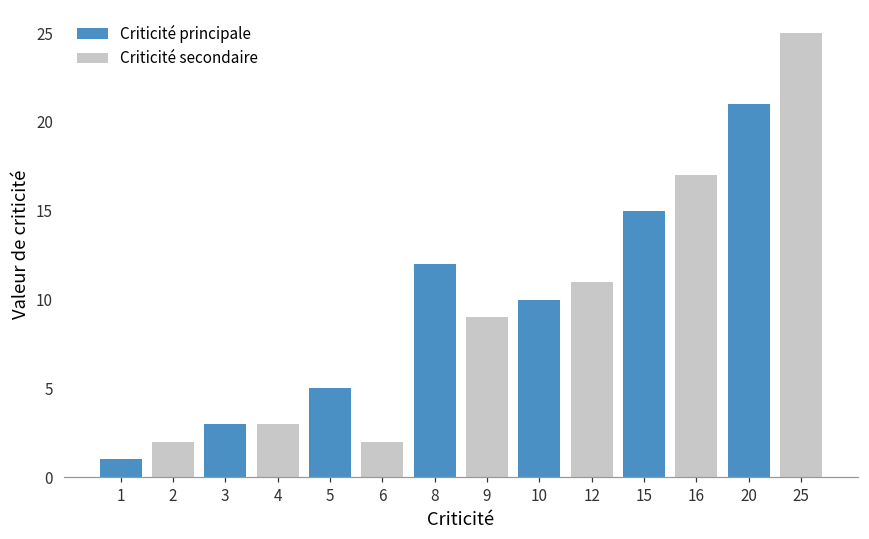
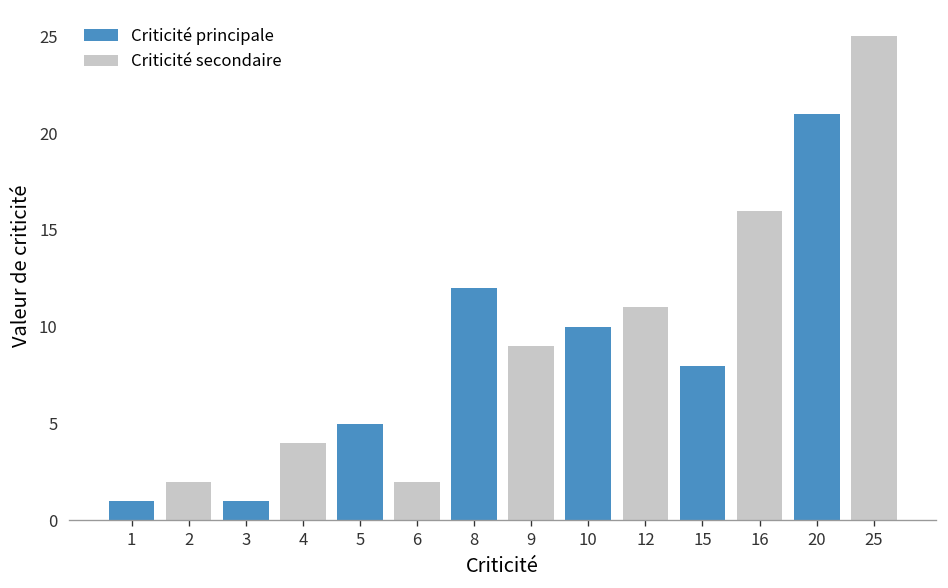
3: 3 -> 1
4: 3 -> 4
15: 15 -> 8
16: 17 -> 16
